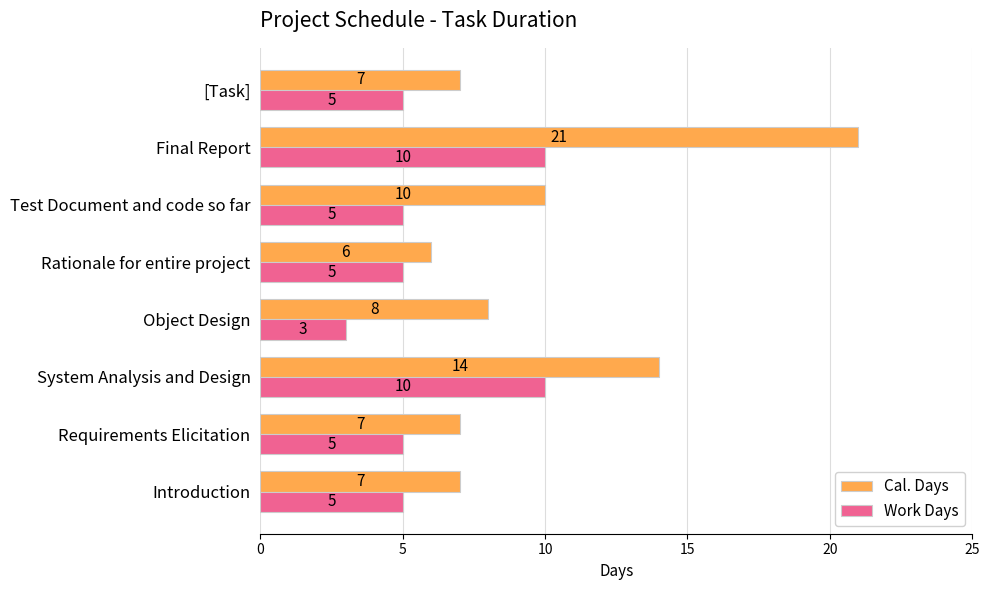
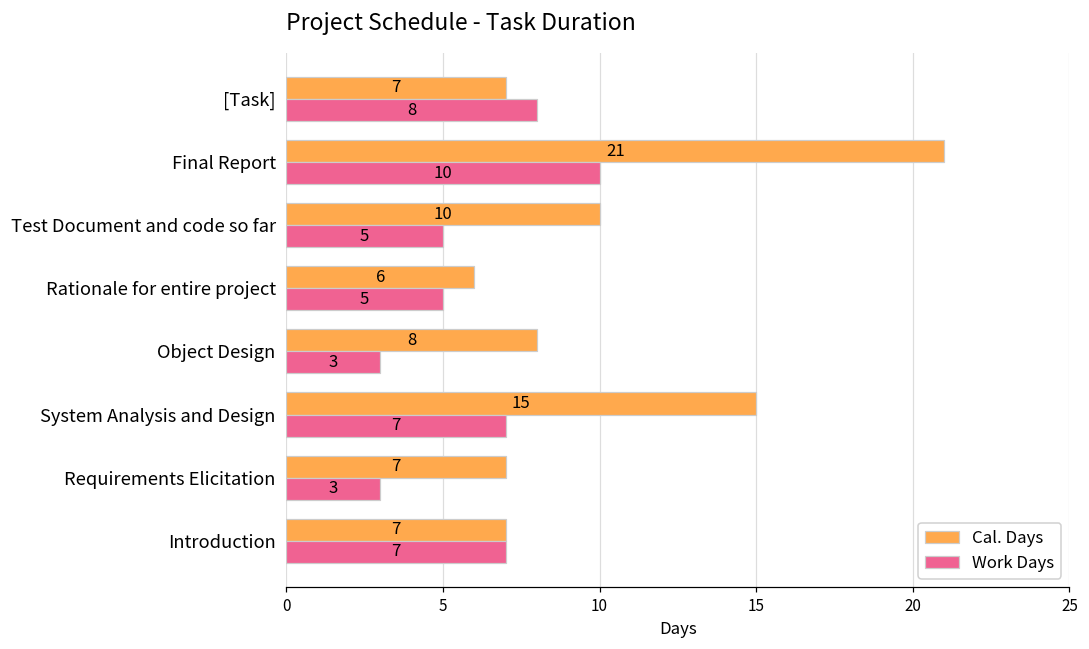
Work Days, [Task]: 5 -> 8
Cal. Days, System Analysis and Design: 14 -> 15
Work Days, System Analysis and Design: 10 -> 7
Work Days, Requirements Elicitation: 5 -> 3
Work Days, Introduction: 5 -> 7
